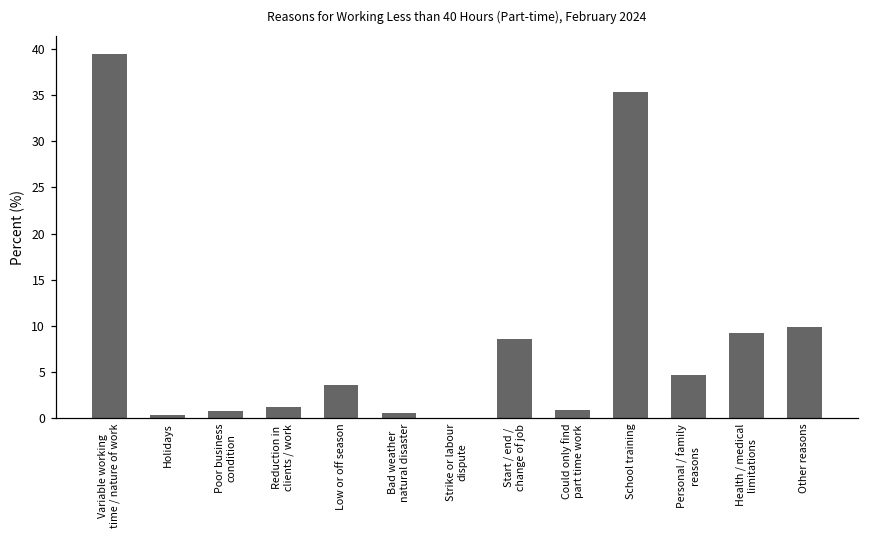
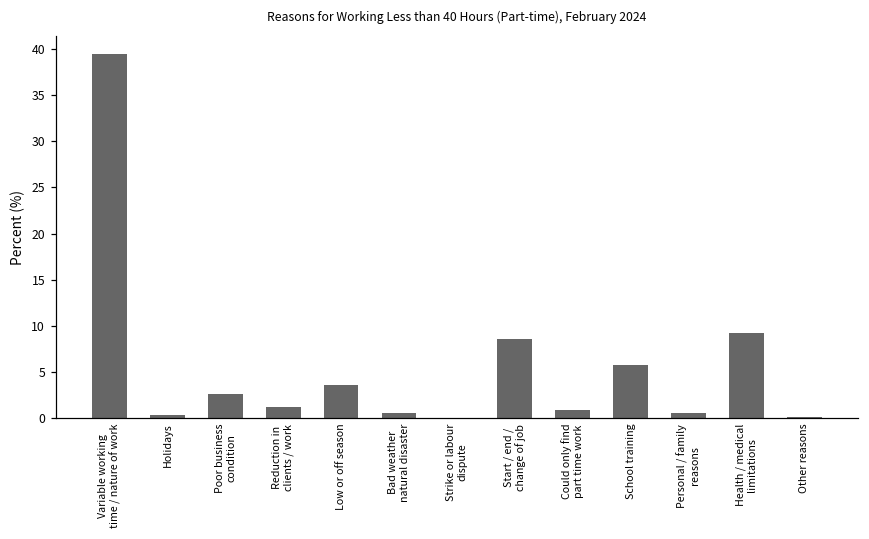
Poor business condition: 1 -> 3
School training: 35 -> 6
Personal / family reasons: 5 -> 1
Other reasons: 10 -> 0
